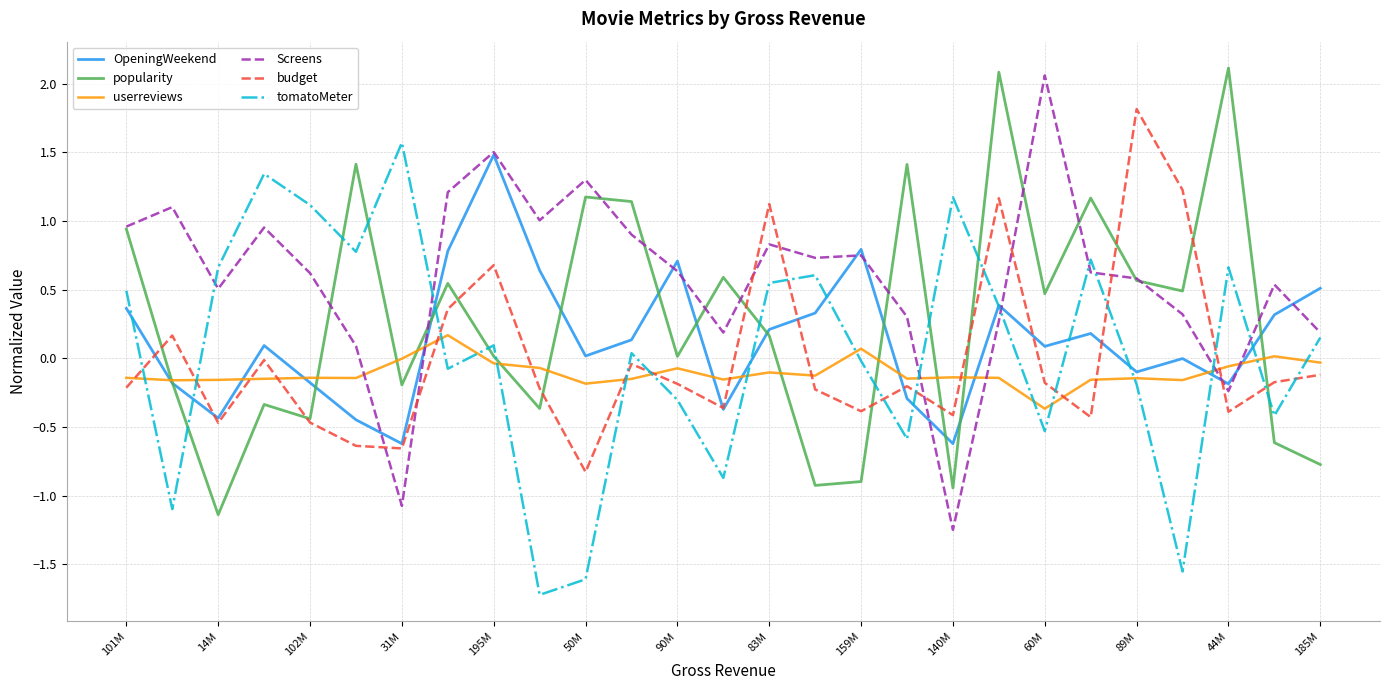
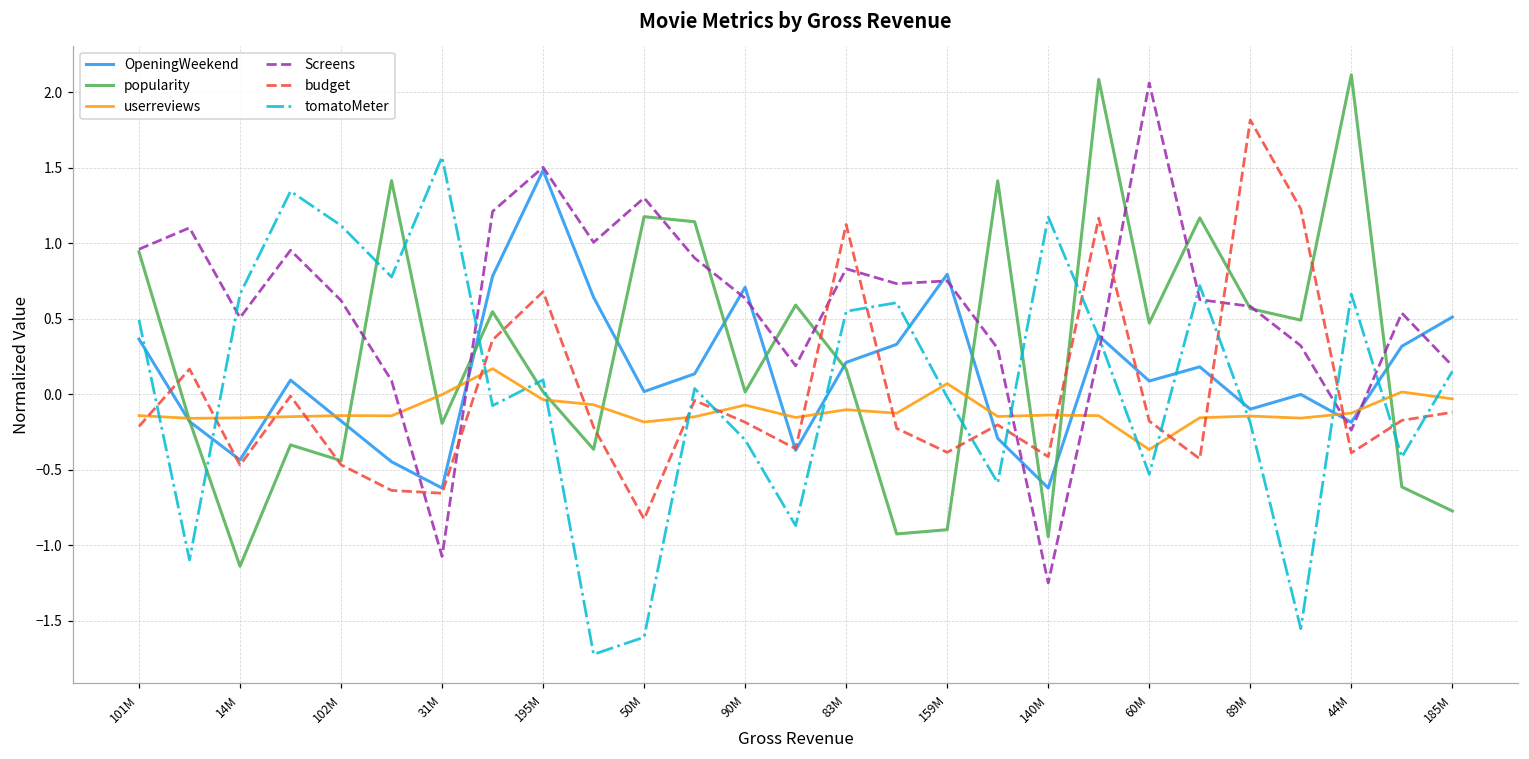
userreviews, 44M: -0.06 -> -0.13
